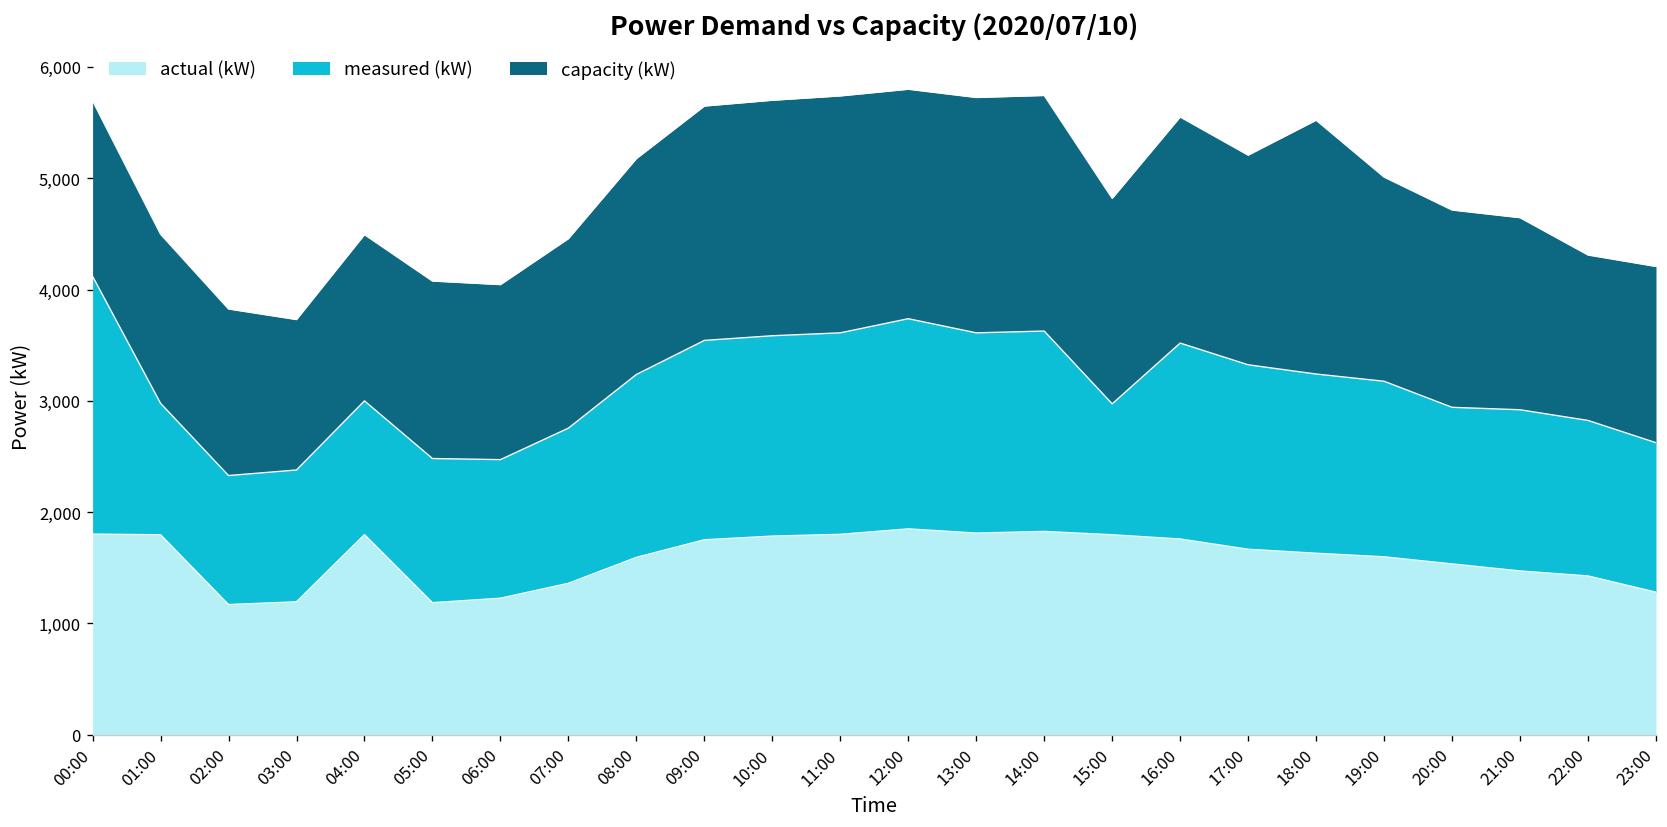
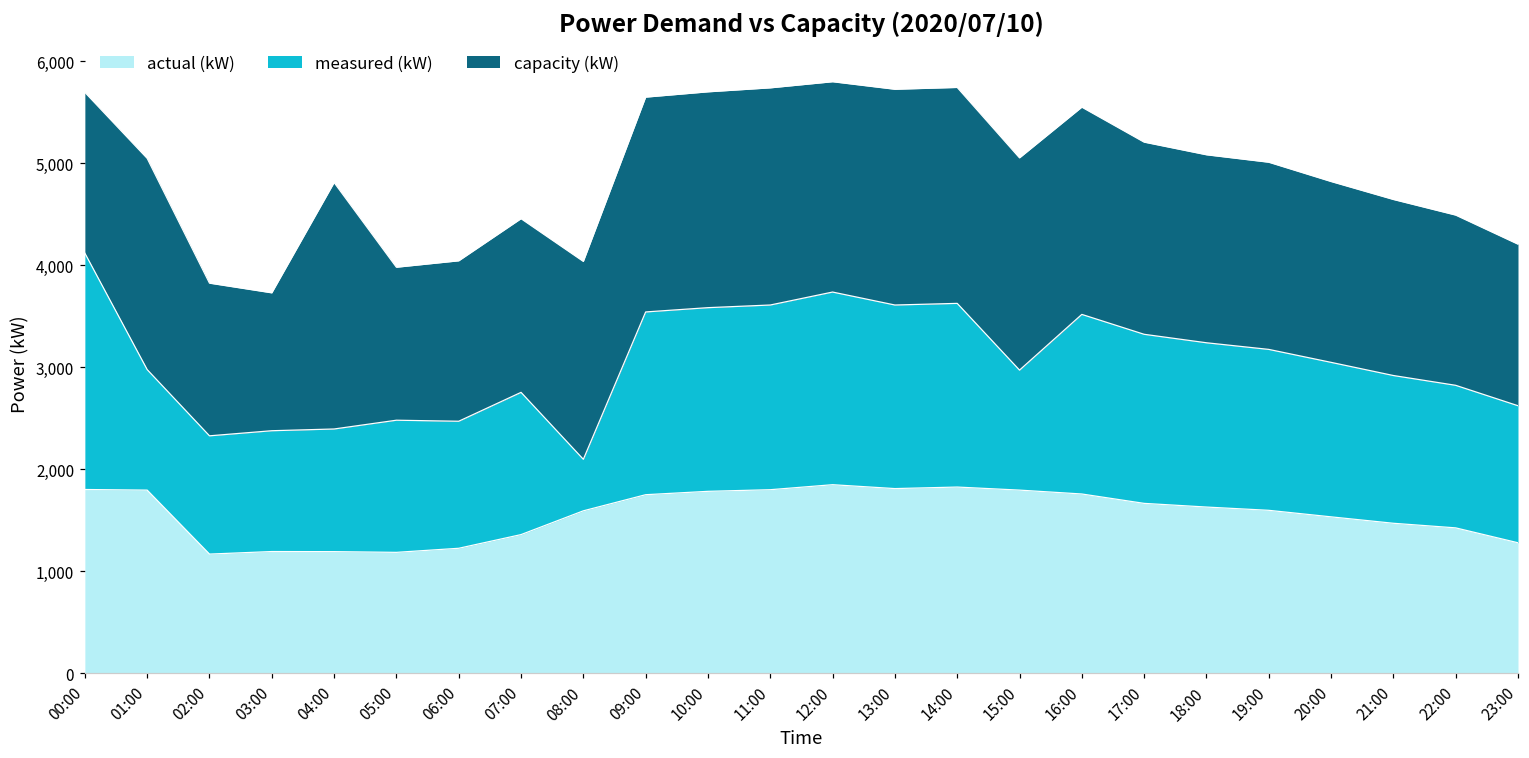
capacity (kW), 01:00: 1,500 -> 2,100
actual (kW), 04:00: 1,800 -> 1,200
capacity (kW), 04:00: 1,500 -> 2,400
capacity (kW), 05:00: 1,600 -> 1,500
measured (kW), 08:00: 1,600 -> 500
capacity (kW), 15:00: 1,800 -> 2,100
capacity (kW), 18:00: 2,300 -> 1,800
measured (kW), 20:00: 1,400 -> 1,500
capacity (kW), 22:00: 1,500 -> 1,700
